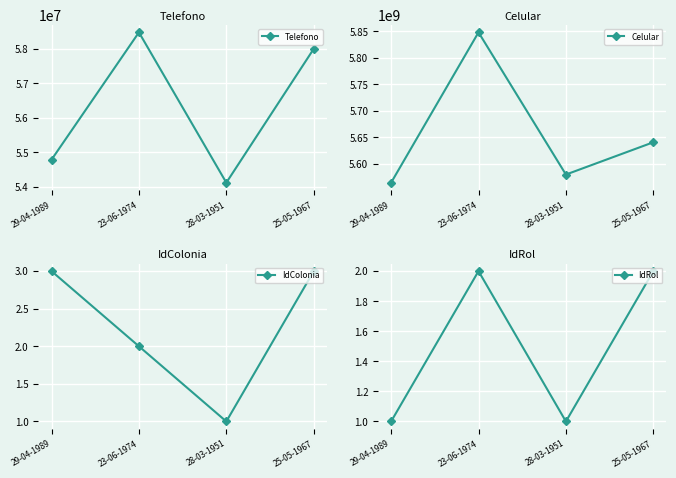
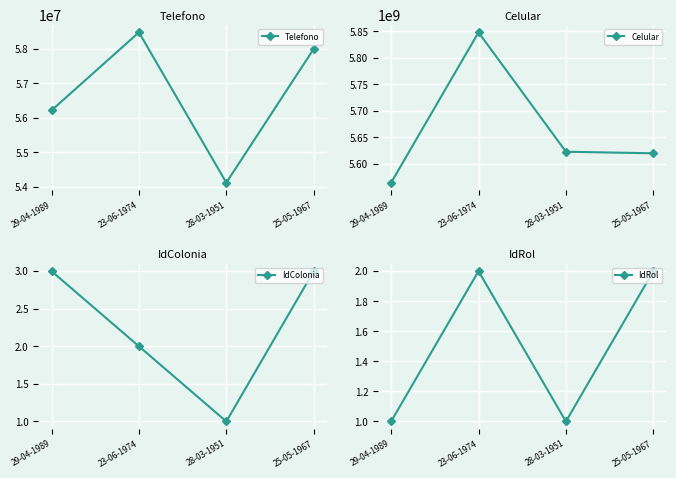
Telefono, 29-04-1989: 54800000 -> 56200000
Celular, 28-03-1951: 5580000000 -> 5620000000
Celular, 25-05-1967: 5640000000 -> 5620000000
